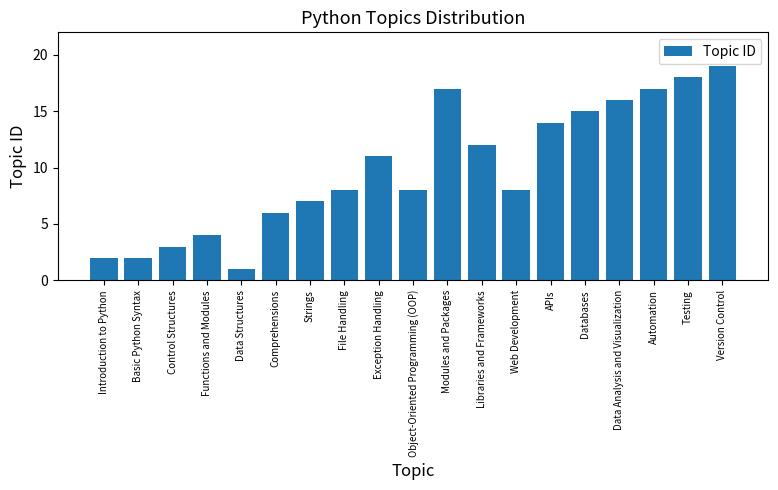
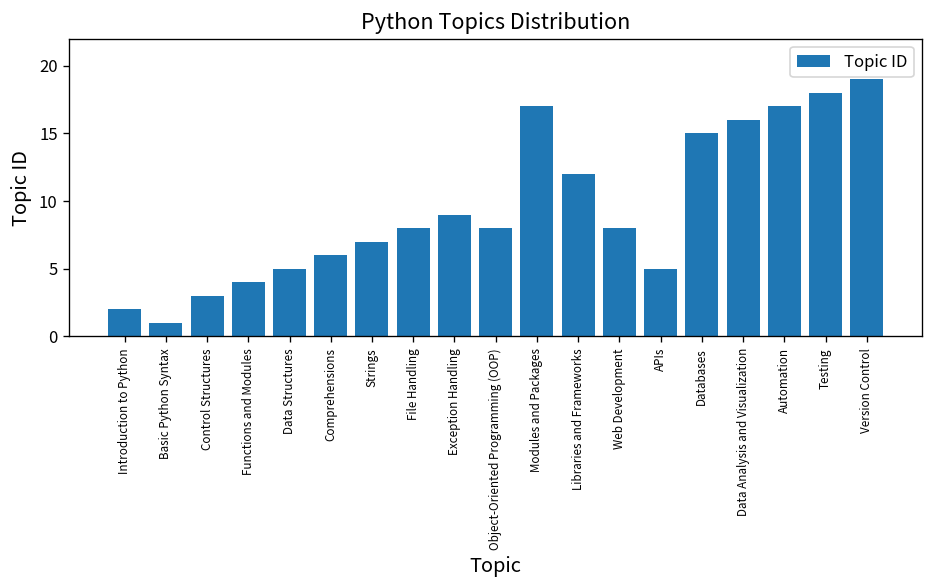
Basic Python Syntax: 2 -> 1
Data Structures: 1 -> 5
Exception Handling: 11 -> 9
APIs: 14 -> 5
